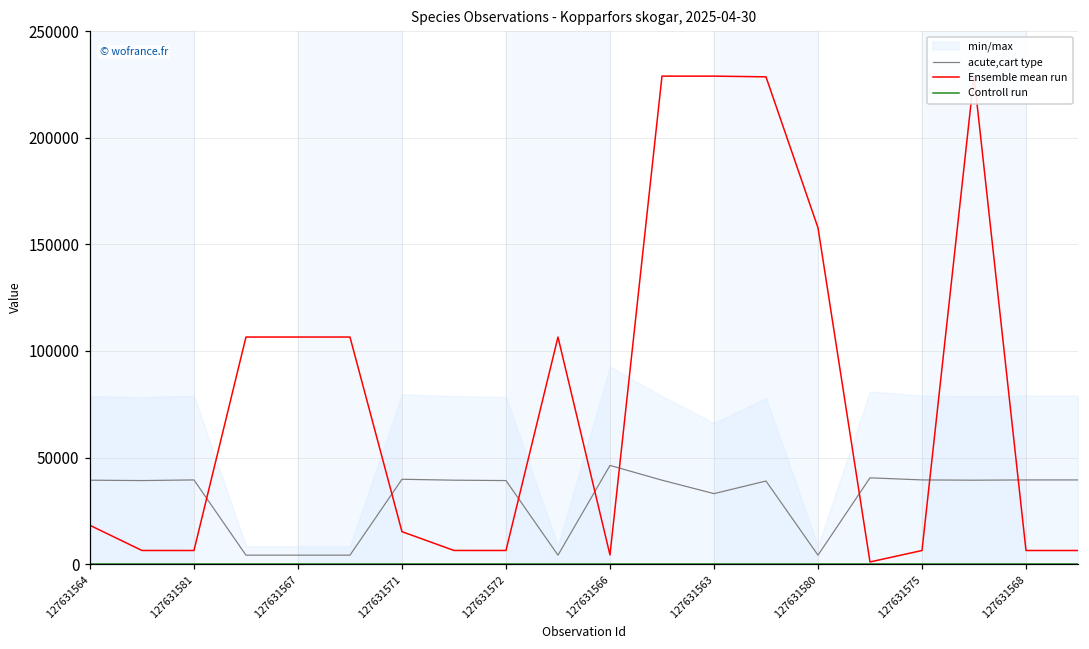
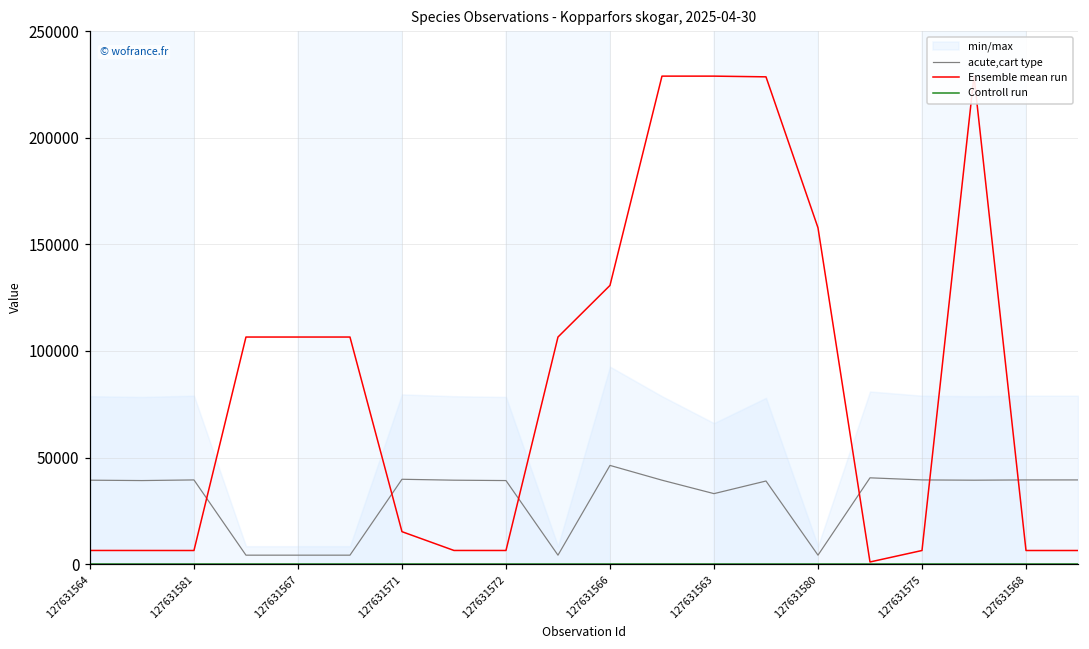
Ensemble mean run, 127631564: 18000 -> 6000
Ensemble mean run, 127631566: 4000 -> 131000
